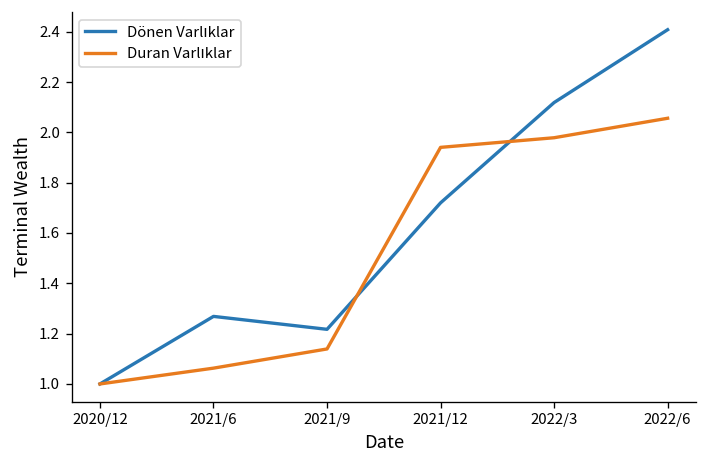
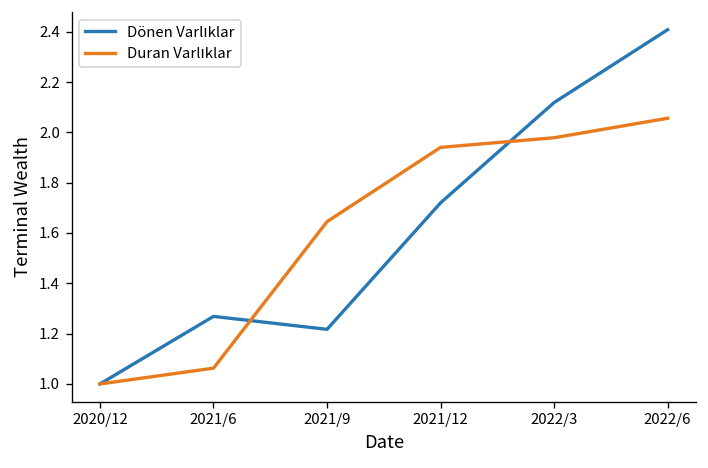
Duran Varlıklar, 2021/9: 1.14 -> 1.65
